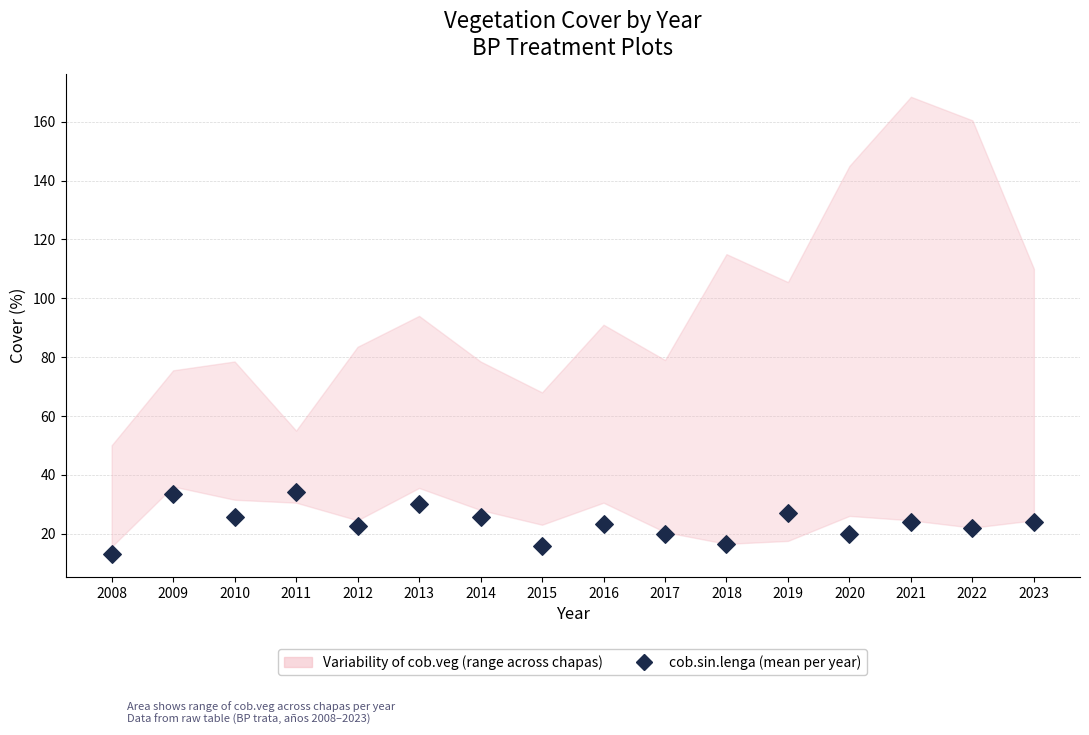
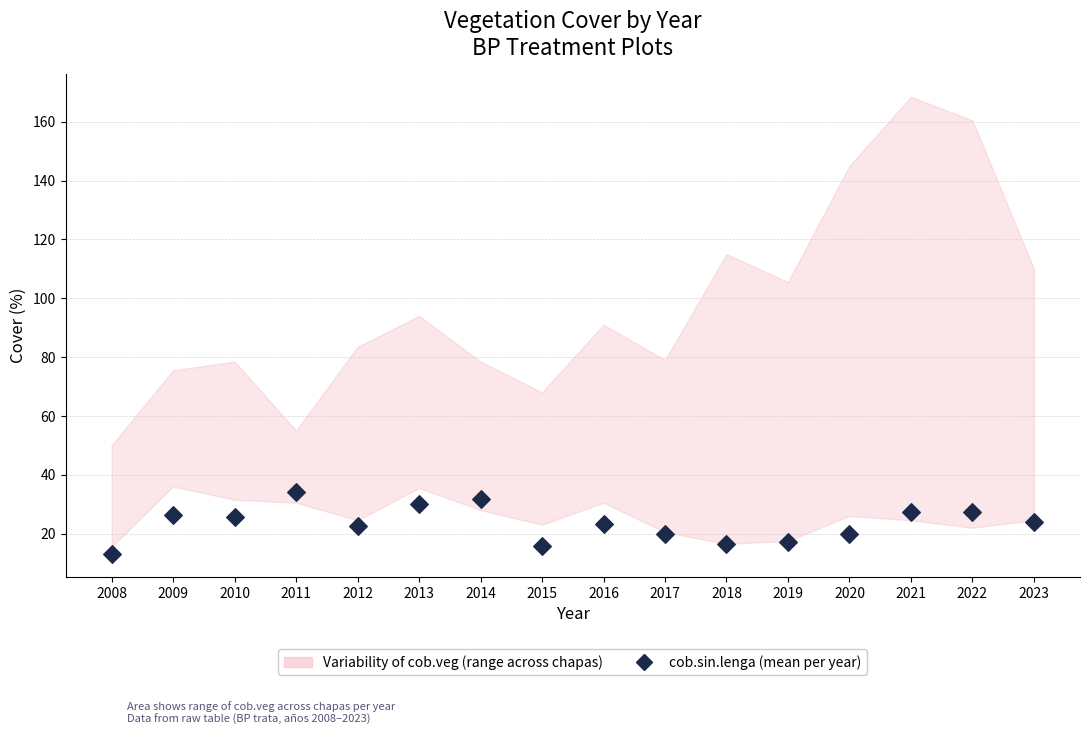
cob.sin.lenga (mean per year), 2009: 34 -> 26
cob.sin.lenga (mean per year), 2014: 26 -> 32
cob.sin.lenga (mean per year), 2019: 27 -> 17
cob.sin.lenga (mean per year), 2021: 24 -> 27
cob.sin.lenga (mean per year), 2022: 22 -> 28
